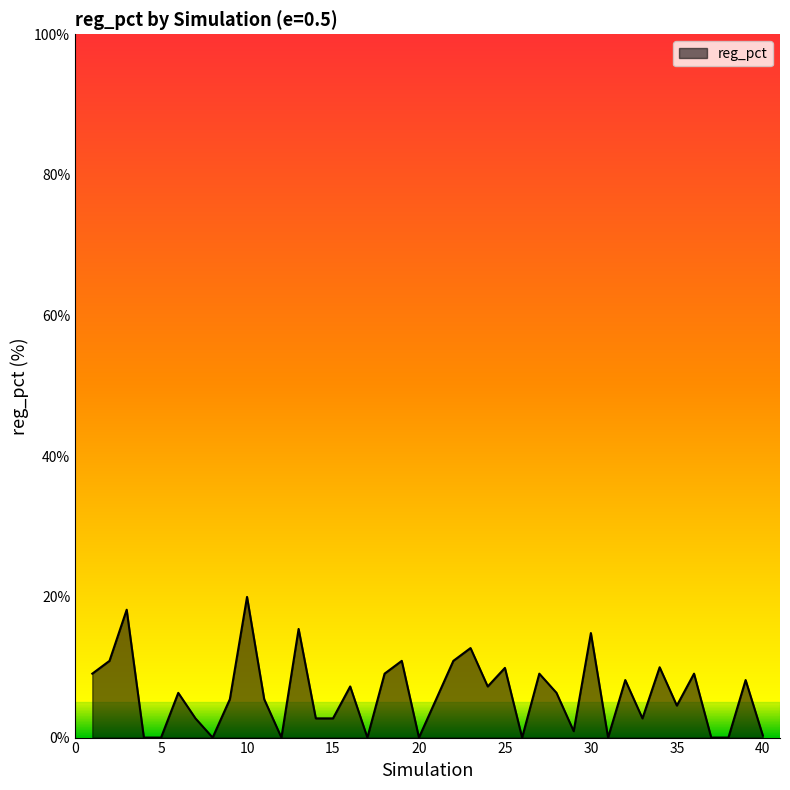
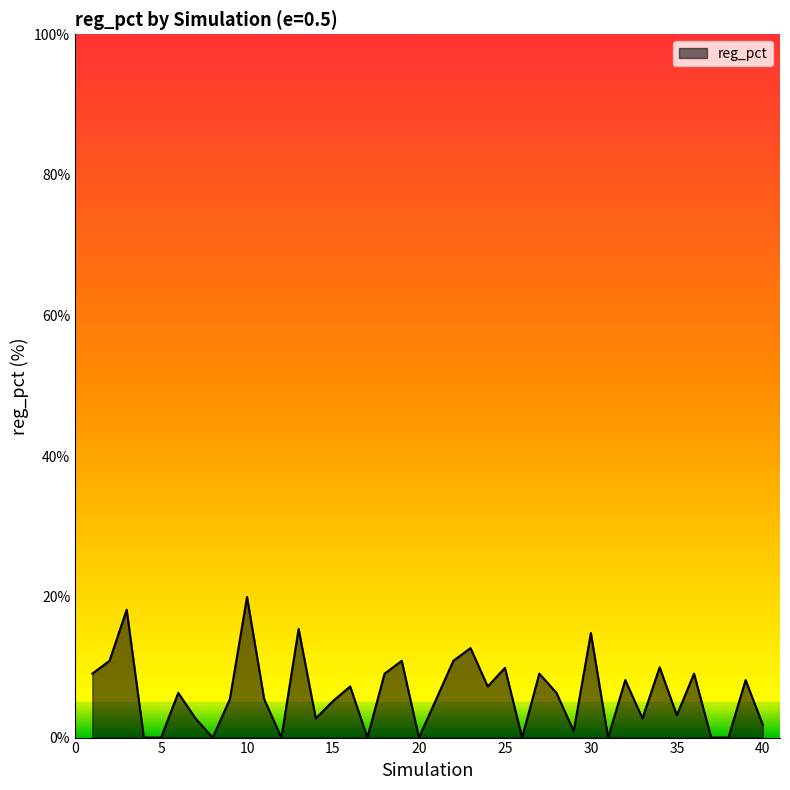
15: 3% -> 5%
35: 5% -> 3%
40: 0% -> 2%
